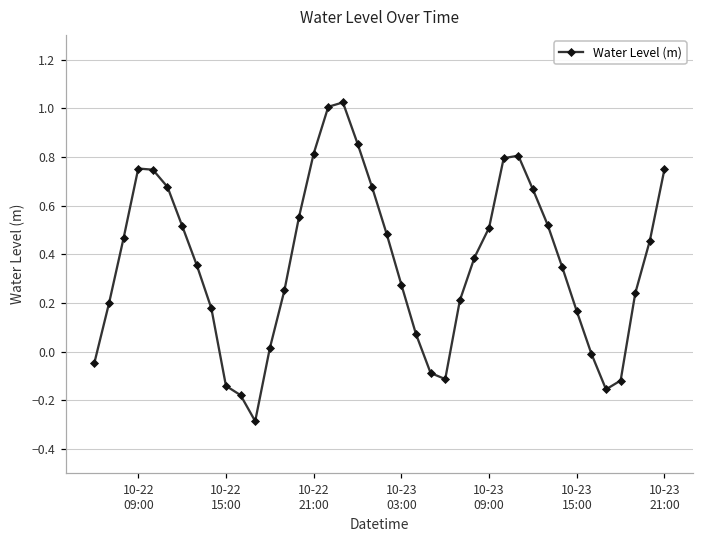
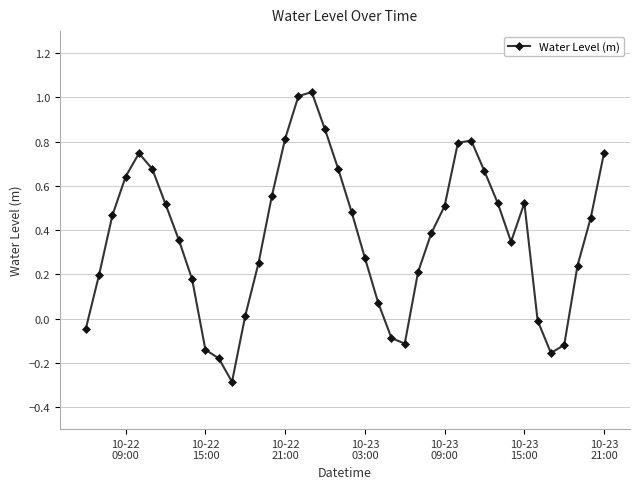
10-22 09:00: 0.75 -> 0.64
10-23 15:00: 0.17 -> 0.52
